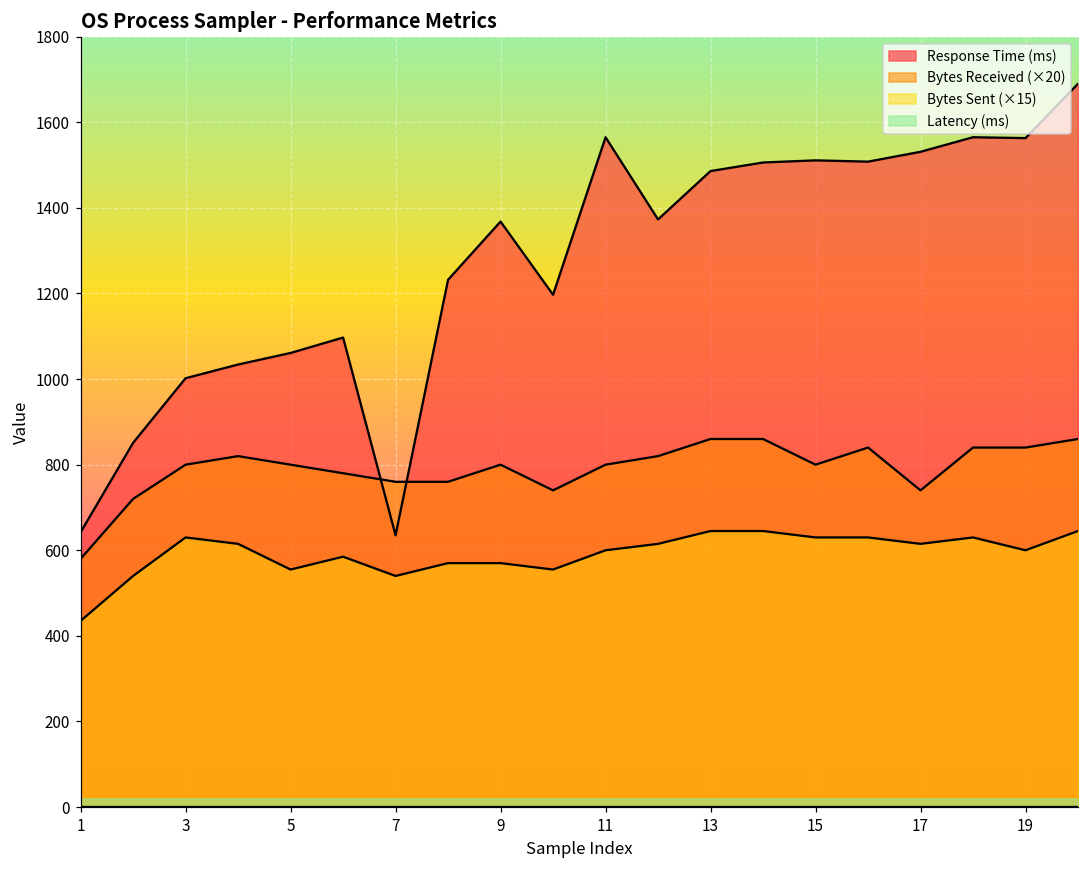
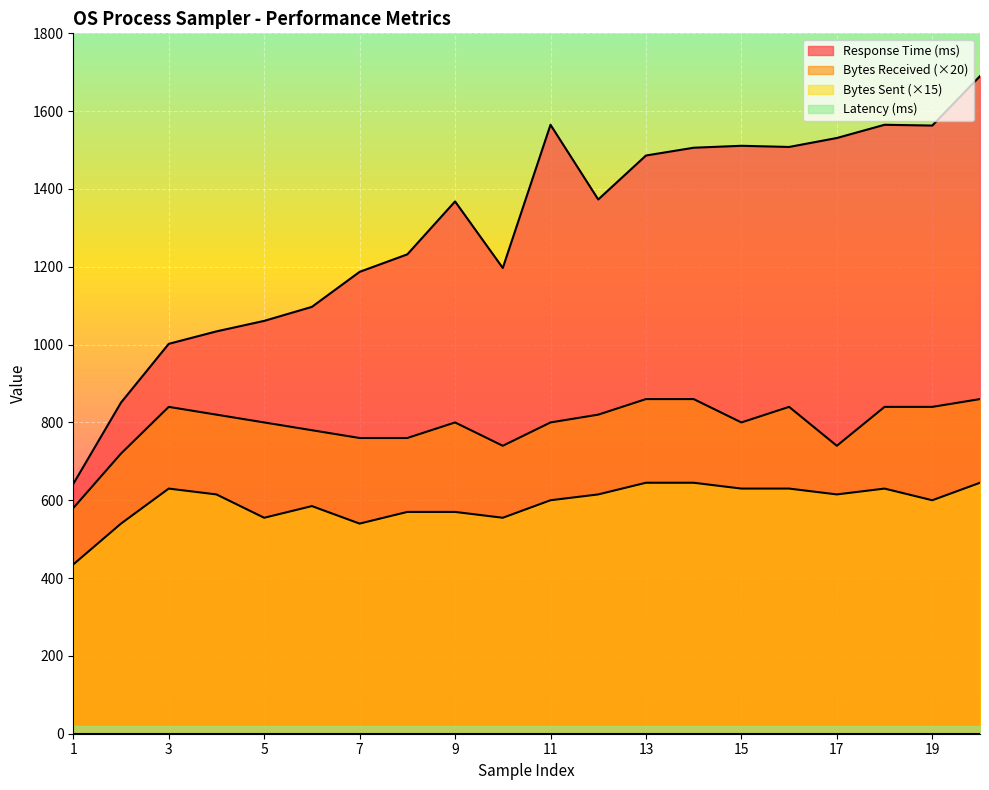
Bytes Received (×20), 3: 800 -> 840
Response Time (ms), 7: 640 -> 1190
